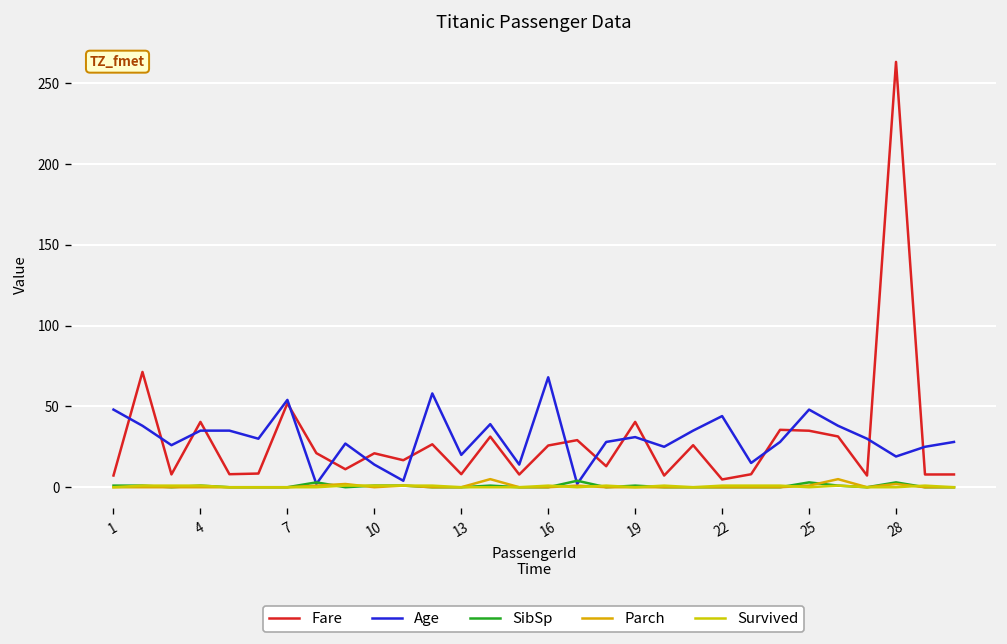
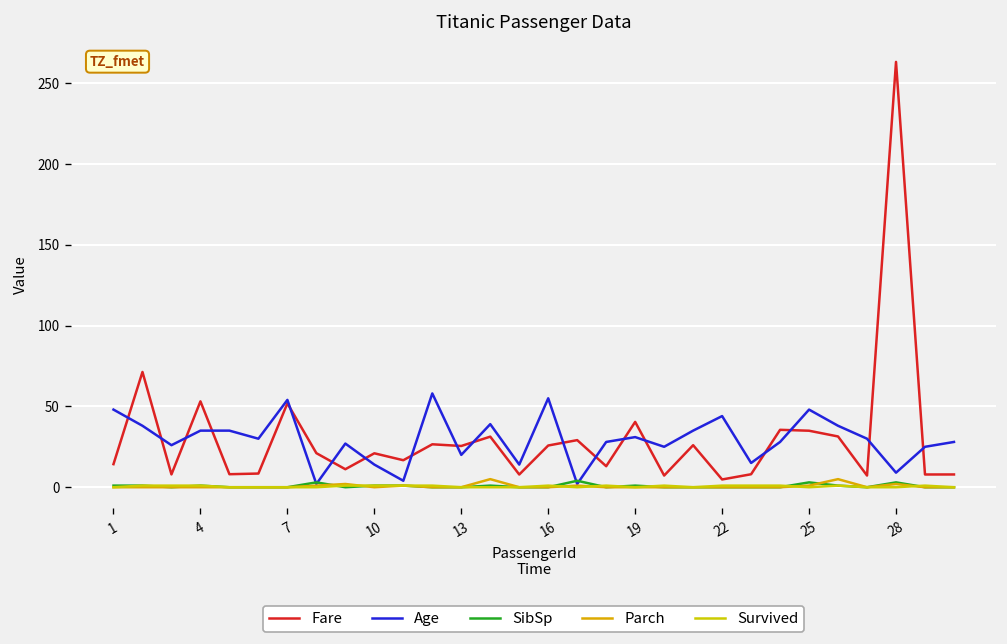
Fare, 1: 7 -> 14
Fare, 4: 40 -> 53
Fare, 13: 8 -> 26
Age, 16: 68 -> 55
Age, 28: 19 -> 9
